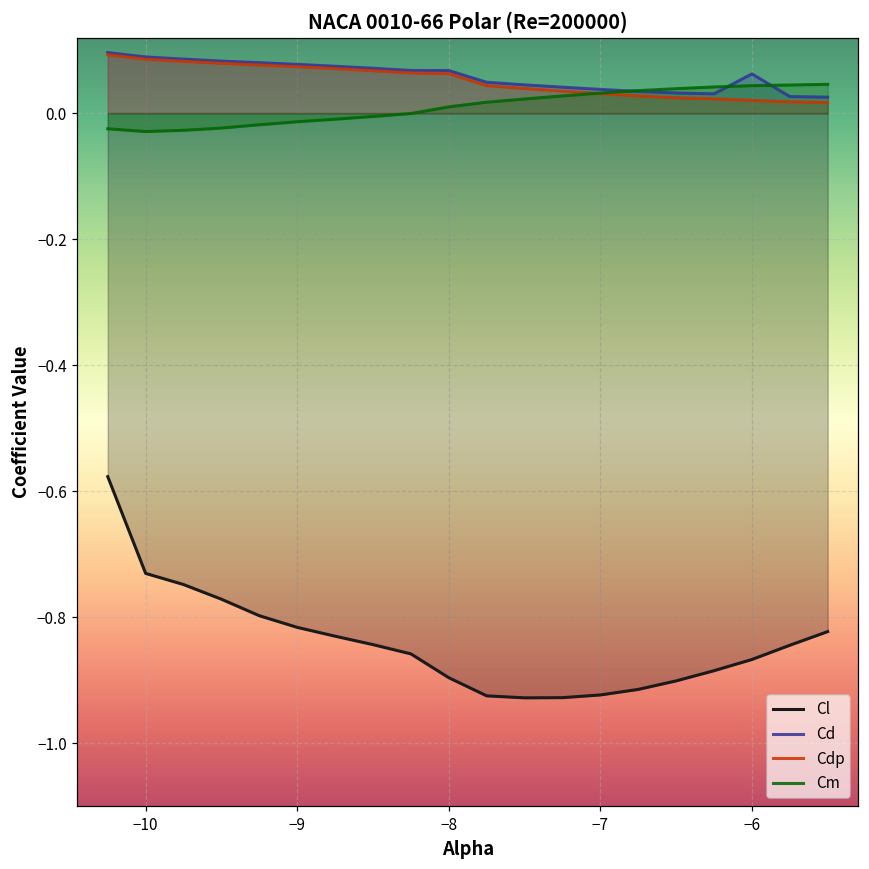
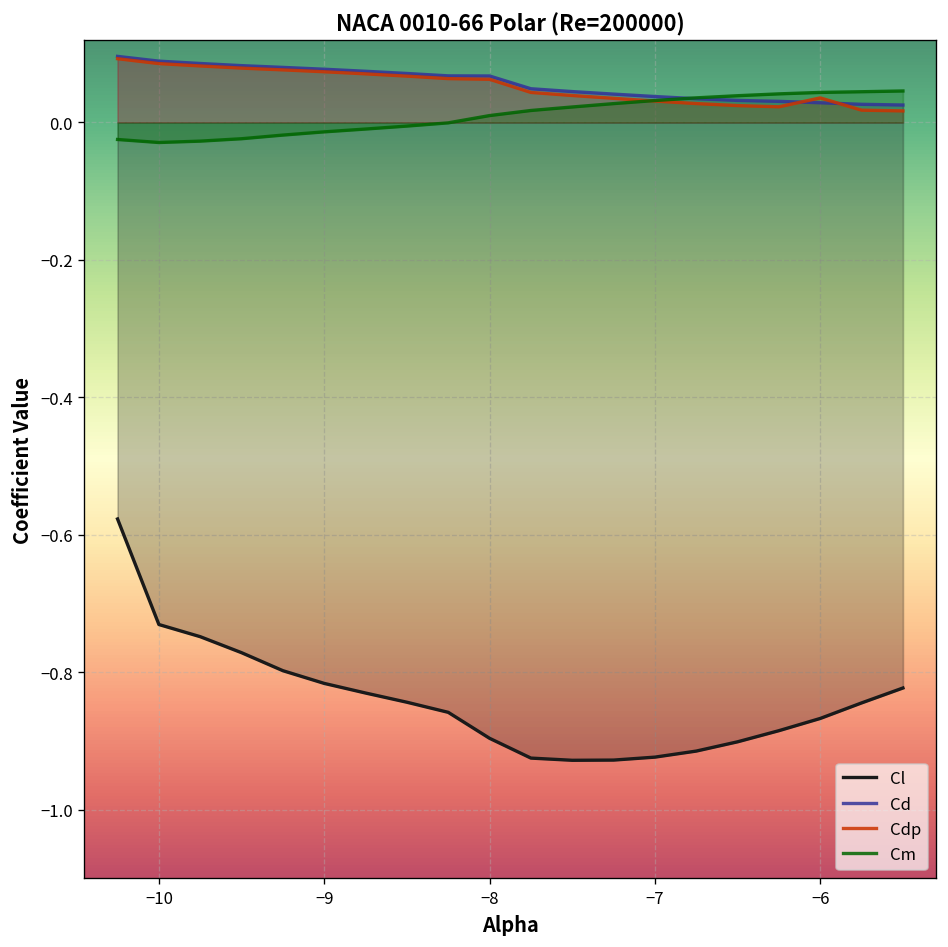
Cd, −6: 0.06 -> 0.03
Cdp, −6: 0.02 -> 0.04
